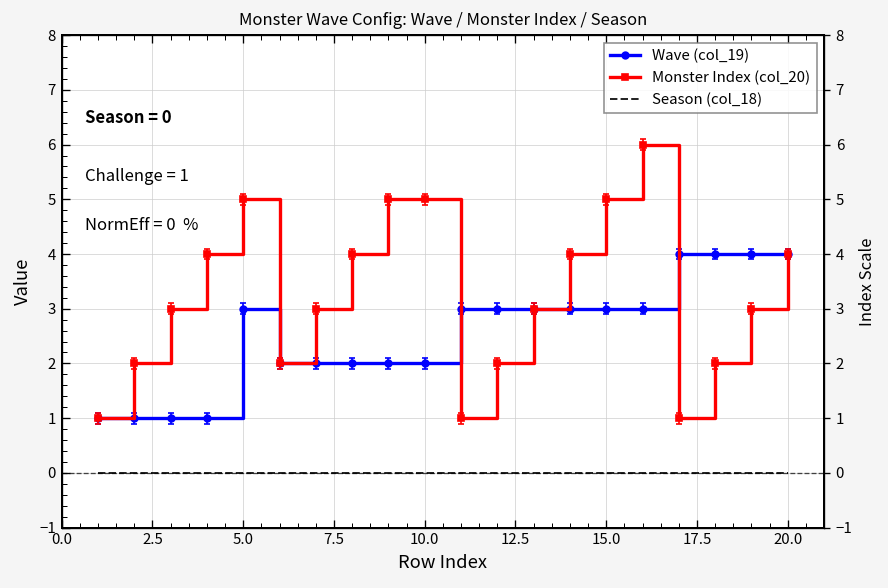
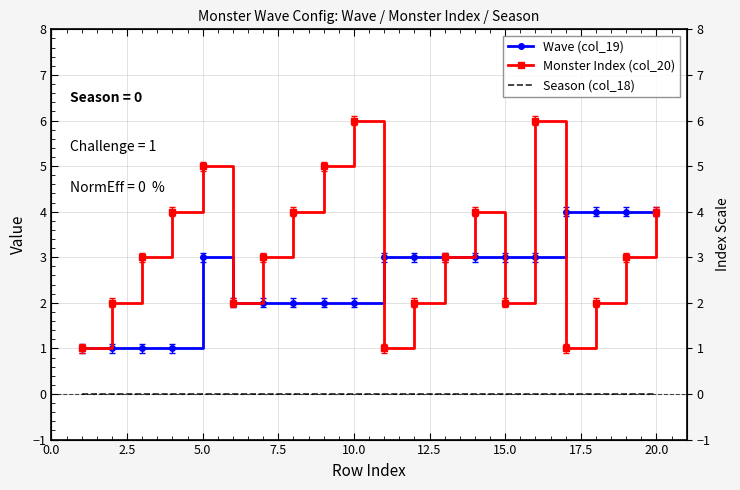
Monster Index (col_20), 10.0: 5 -> 6
Monster Index (col_20), 15.0: 5 -> 2
